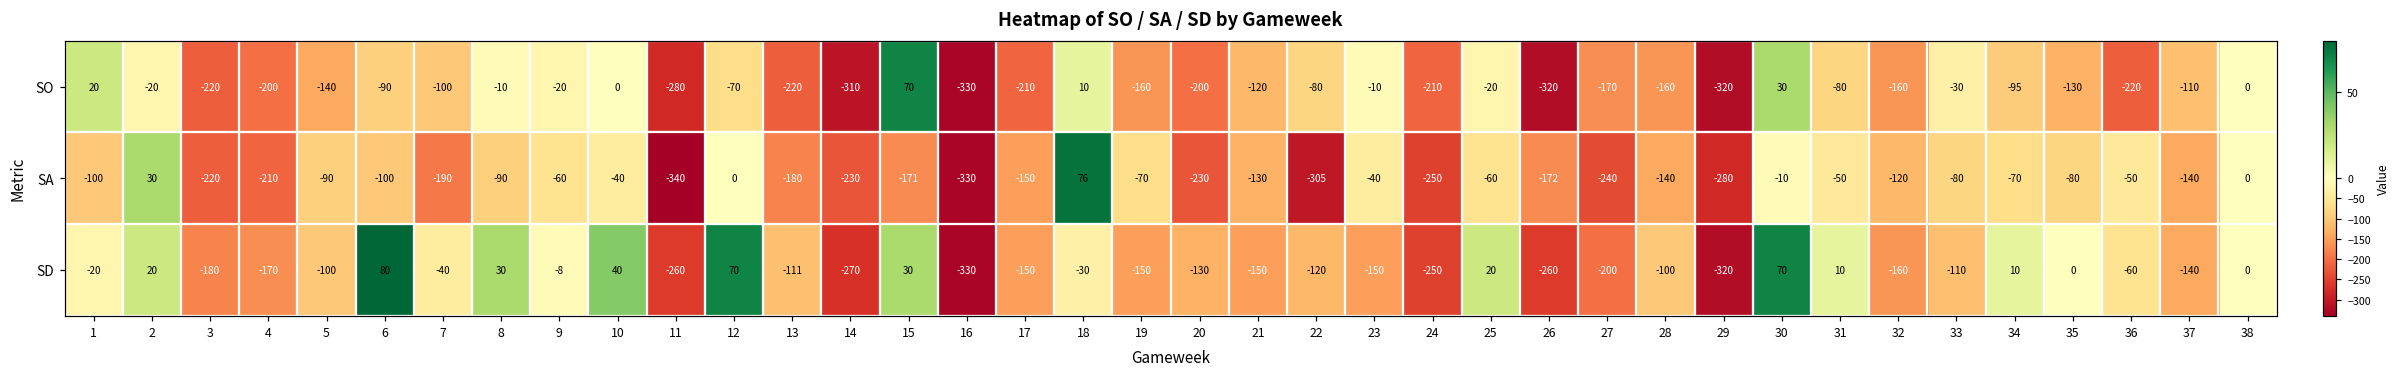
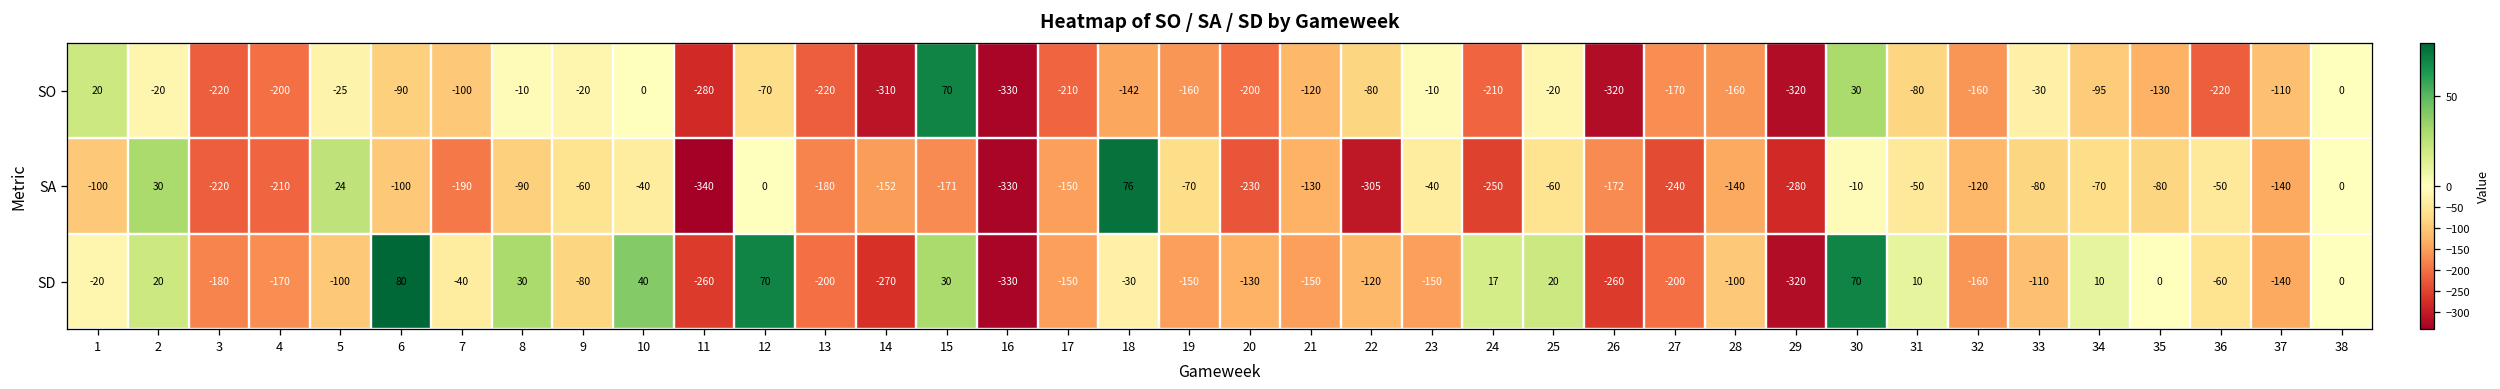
SO, 5: -140 -> -25
SO, 18: 10 -> -142
SA, 5: -90 -> 24
SA, 14: -230 -> -152
SD, 9: -8 -> -80
SD, 13: -111 -> -200
SD, 24: -250 -> 17
